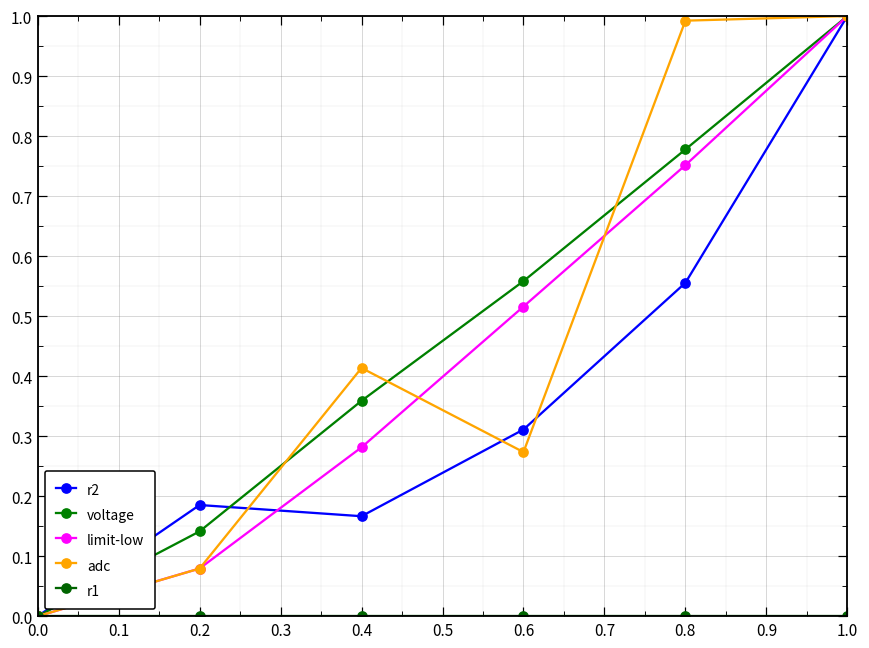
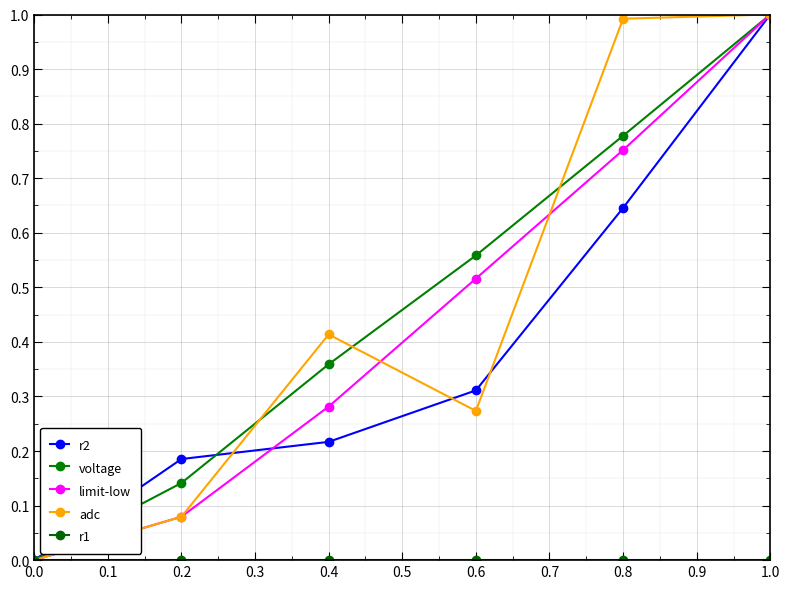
r2, 0.4: 0.17 -> 0.22
r2, 0.8: 0.56 -> 0.65
